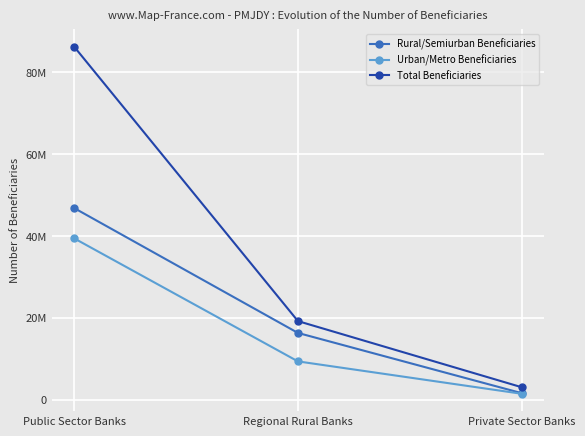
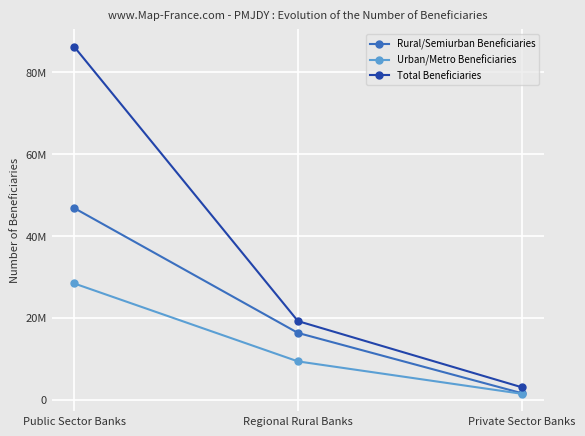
Urban/Metro Beneficiaries, Public Sector Banks: 39000000 -> 28000000
